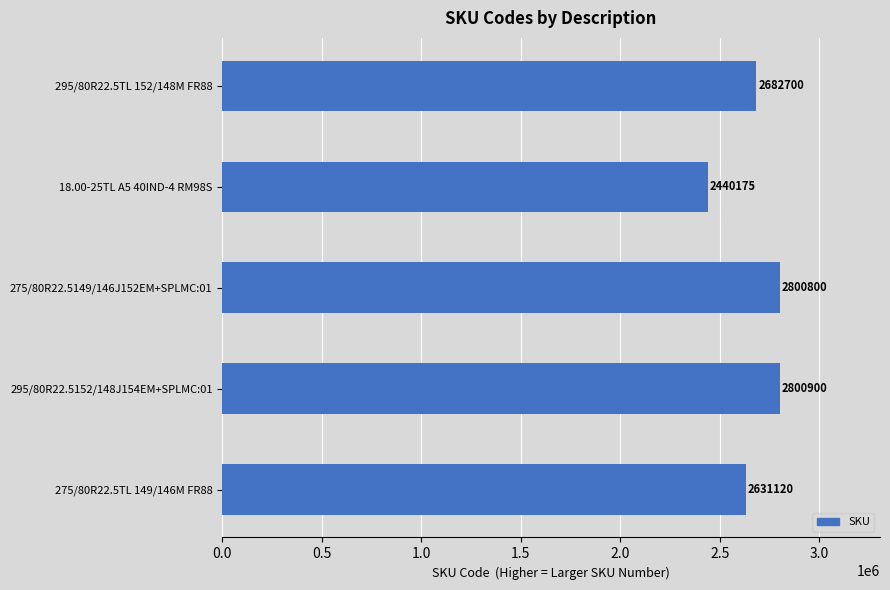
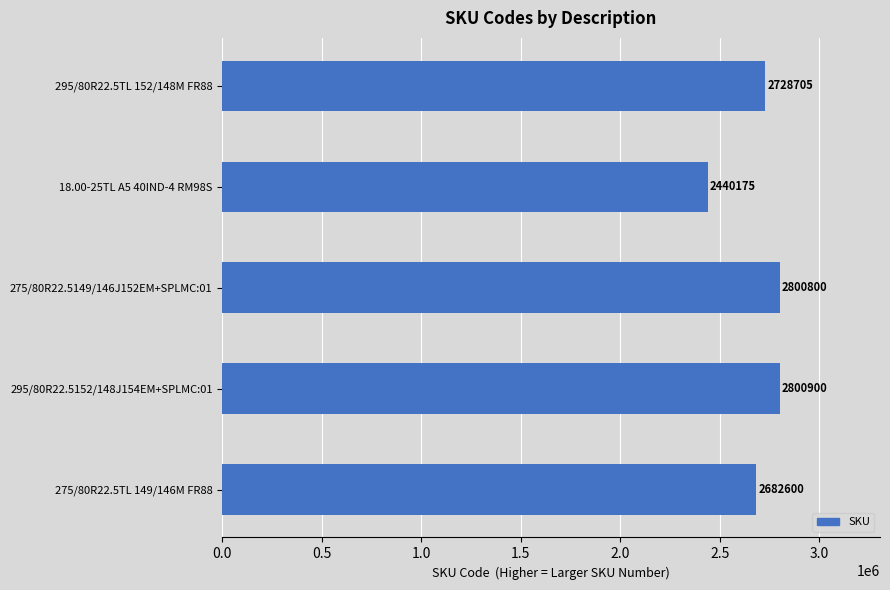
295/80R22.5TL 152/148M FR88: 2682700 -> 2728705
275/80R22.5TL 149/146M FR88: 2631120 -> 2682600
